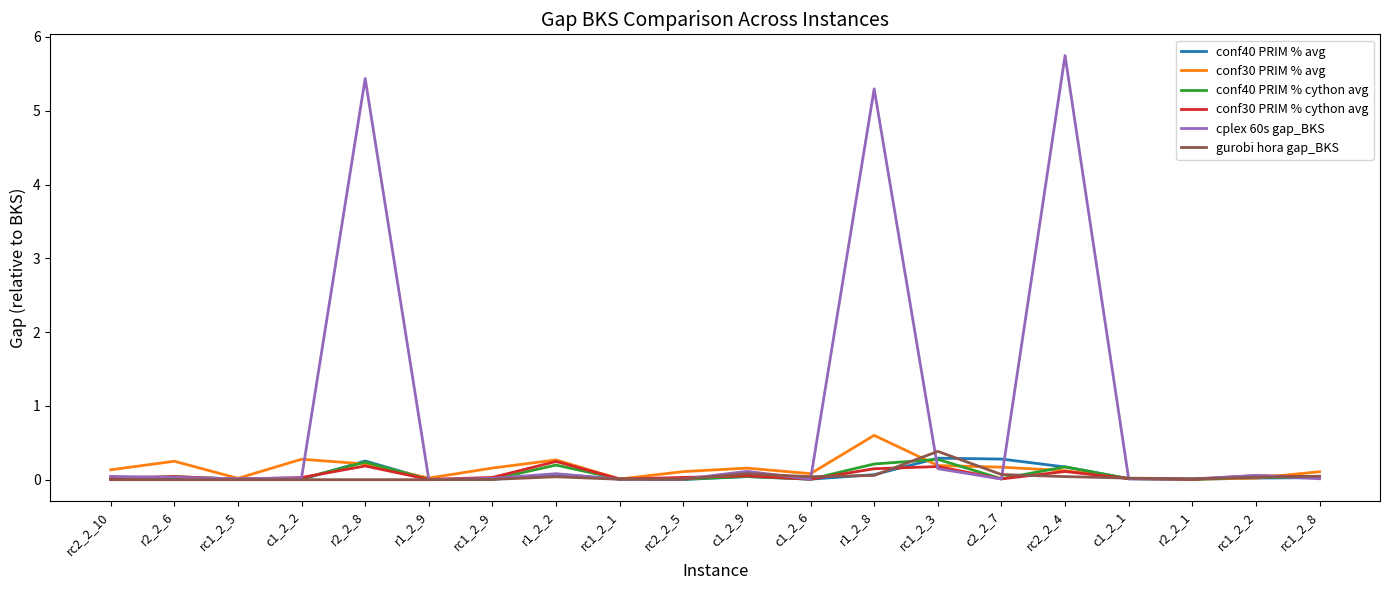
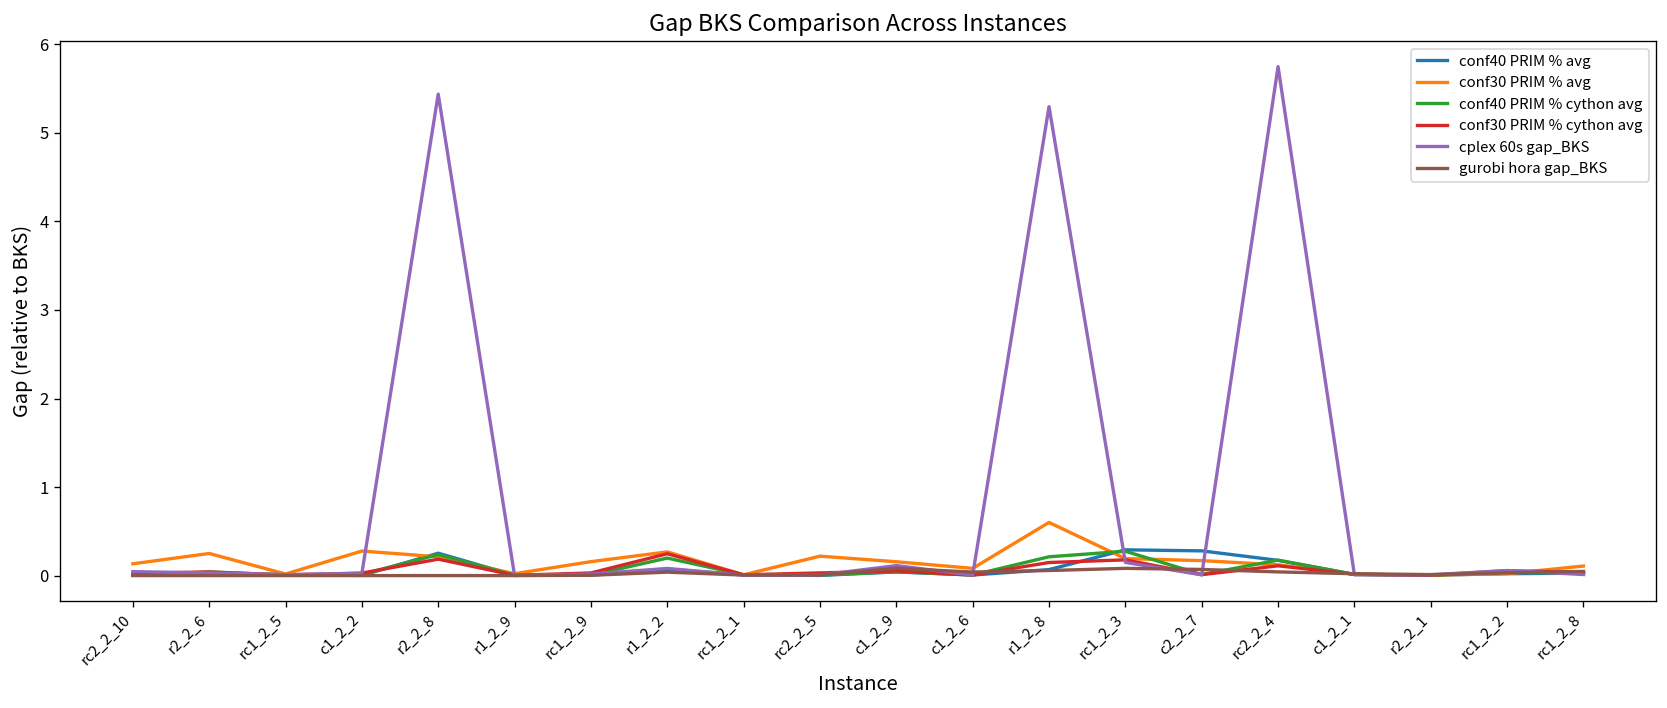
conf30 PRIM % avg, rc2_2_5: 0.1 -> 0.2
gurobi hora gap_BKS, rc1_2_3: 0.4 -> 0.1
